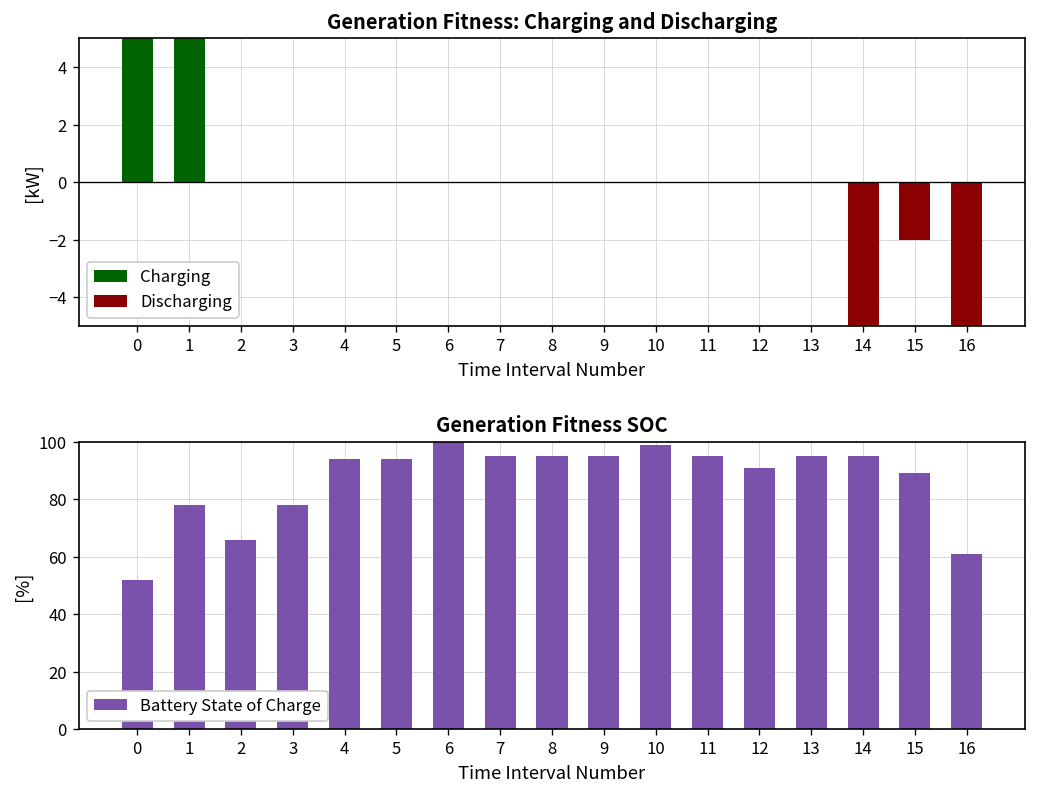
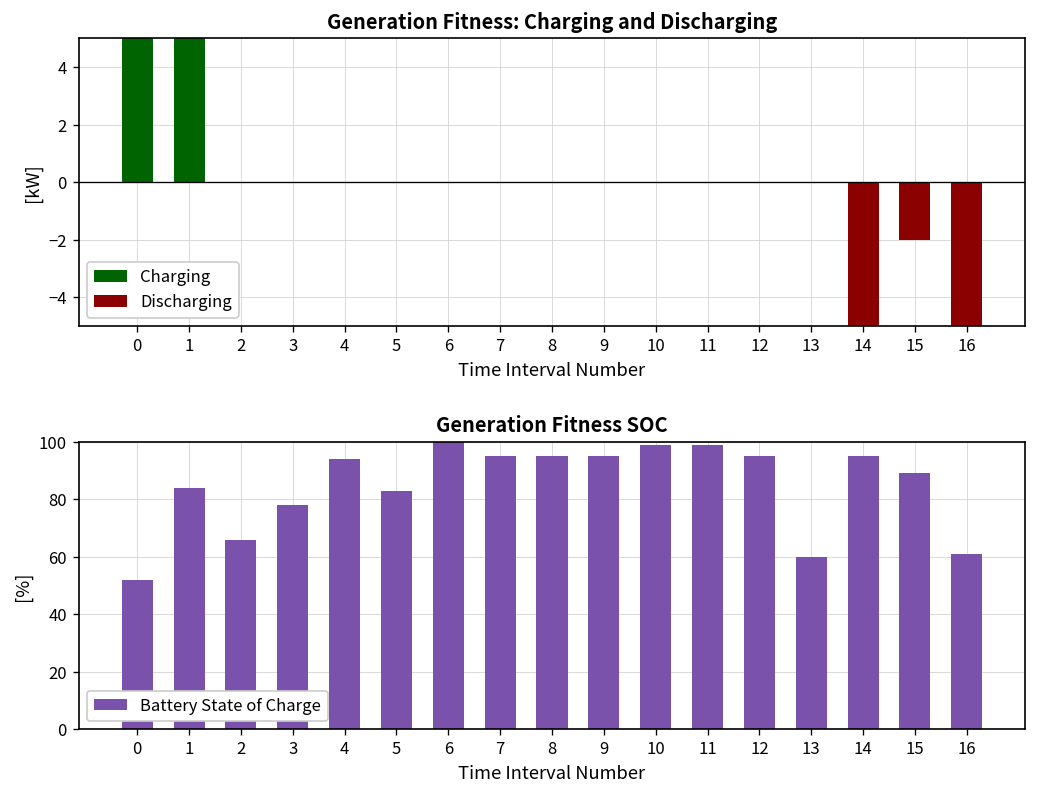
Generation Fitness SOC, 1: 78 -> 84
Generation Fitness SOC, 5: 94 -> 83
Generation Fitness SOC, 11: 95 -> 99
Generation Fitness SOC, 12: 91 -> 95
Generation Fitness SOC, 13: 95 -> 60
